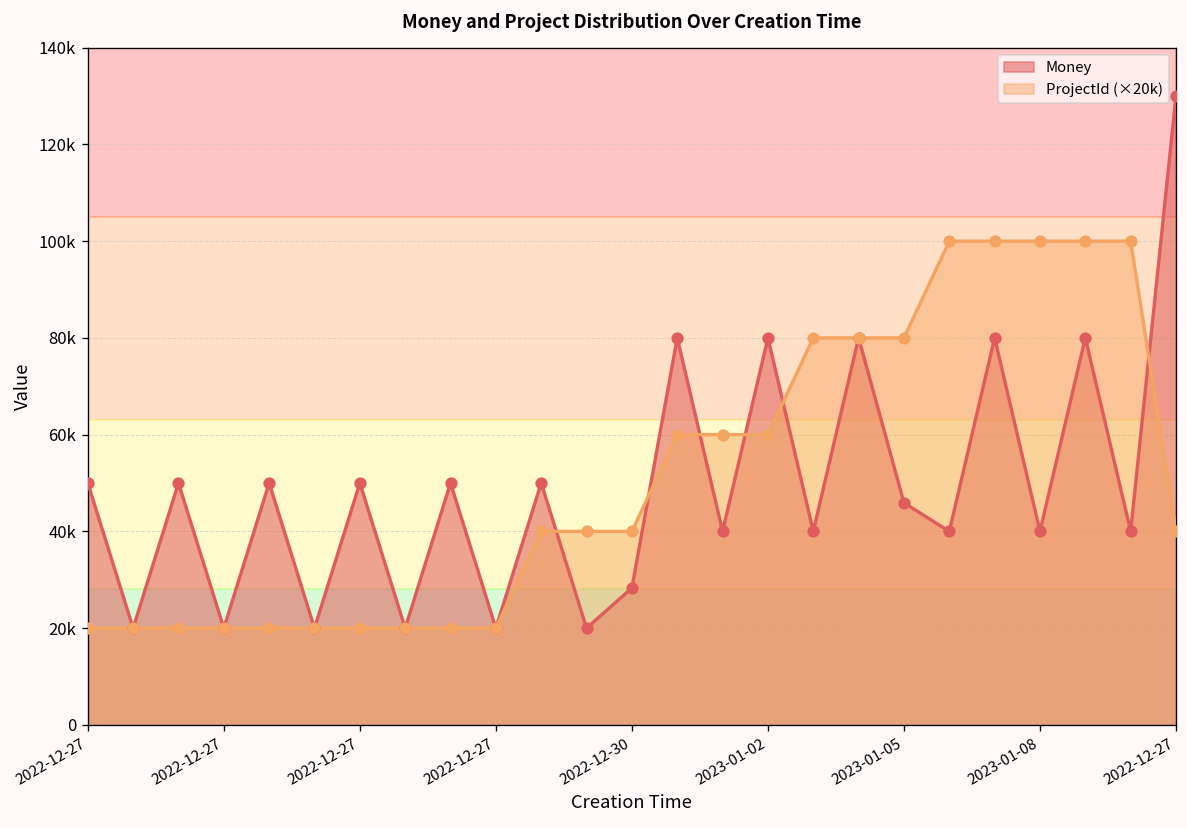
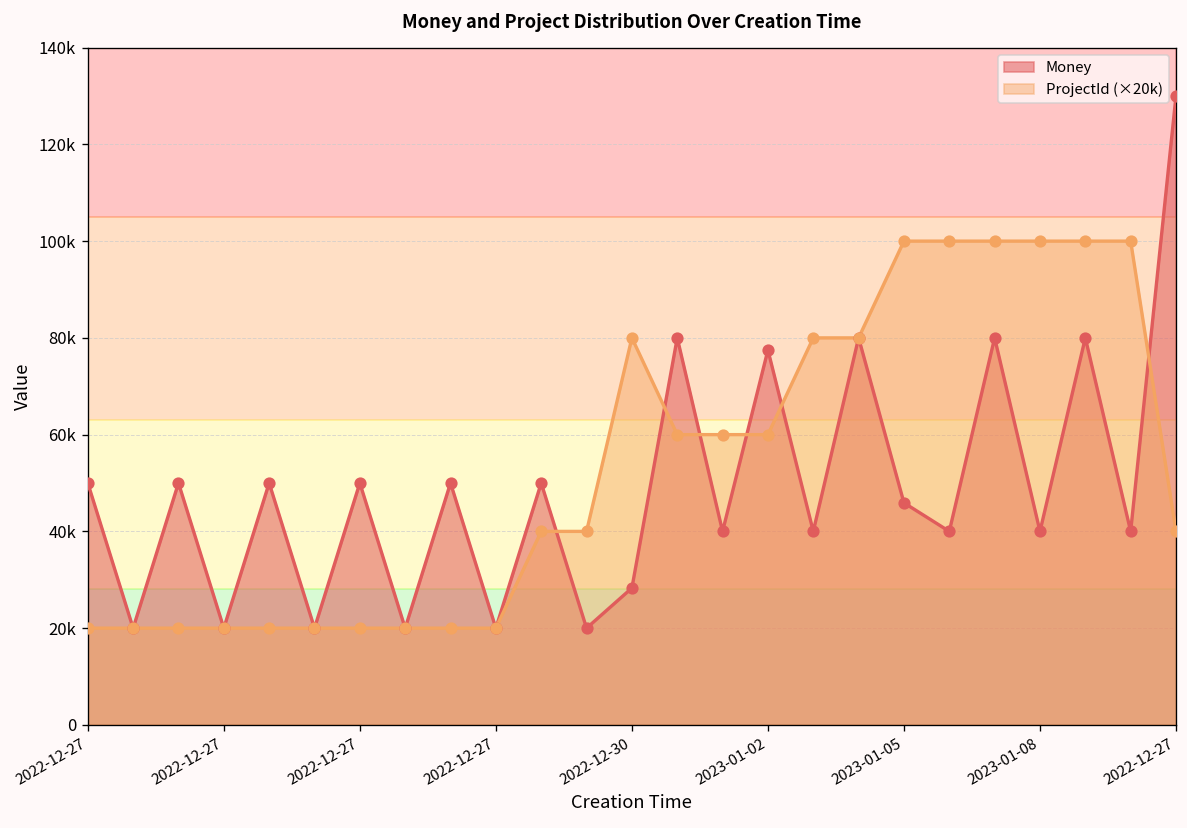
ProjectId (×20k), 2022-12-30: 40000 -> 80000
Money, 2023-01-02: 80000 -> 77000
ProjectId (×20k), 2023-01-05: 80000 -> 100000
